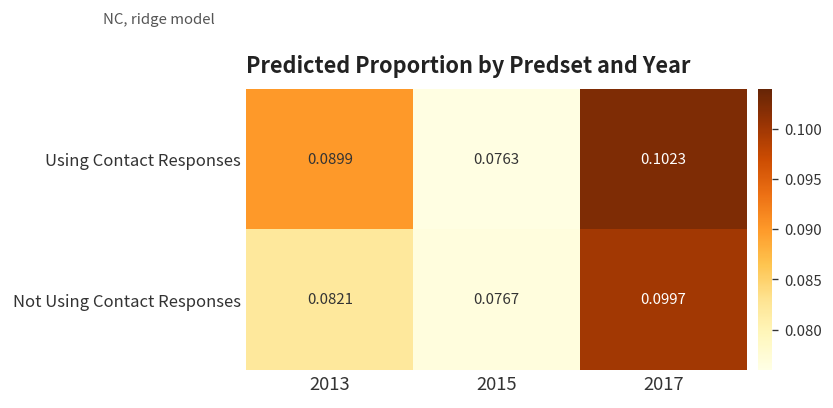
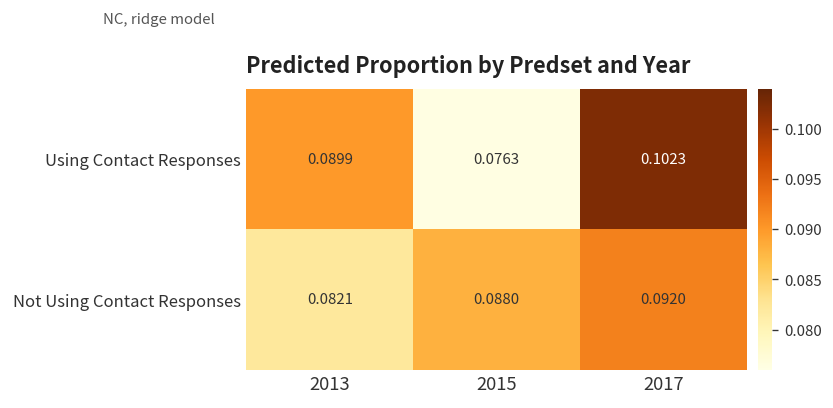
Not Using Contact Responses, 2015: 0.0767 -> 0.0880
Not Using Contact Responses, 2017: 0.0997 -> 0.0920
